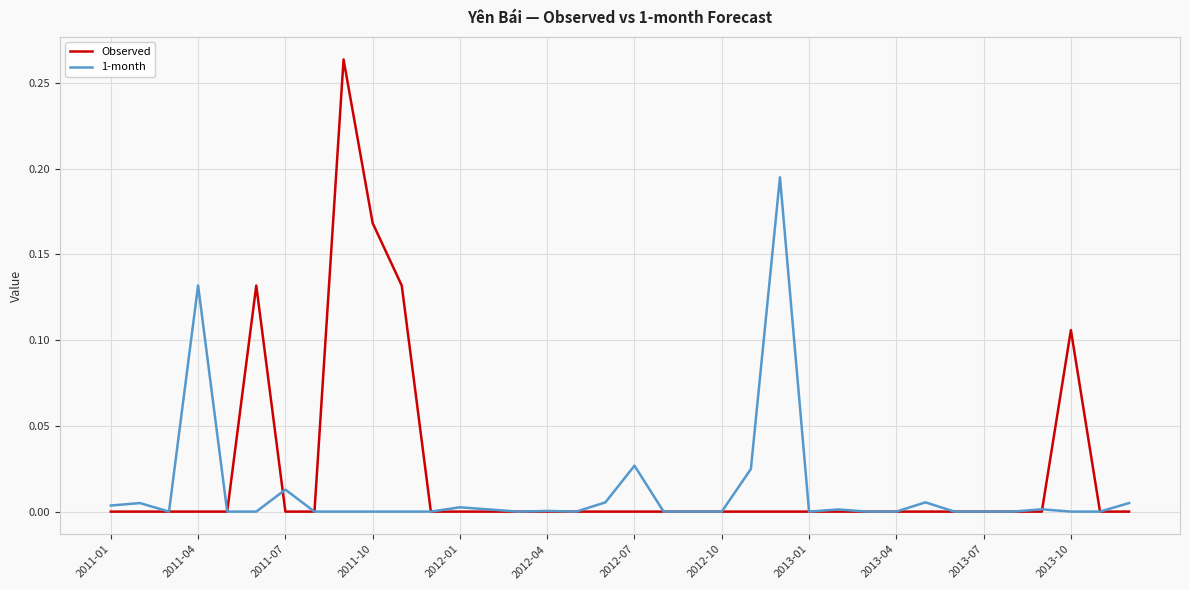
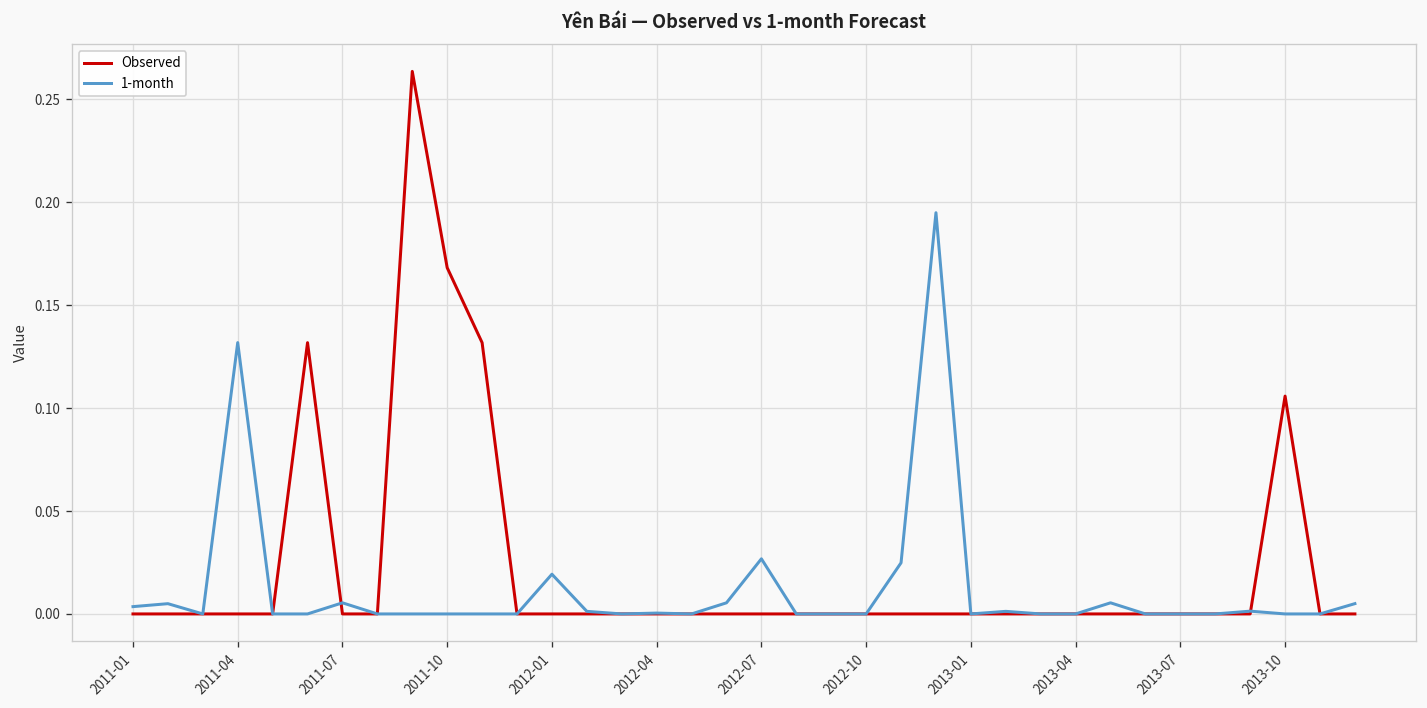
1-month, 2011-07: 0.013 -> 0.005
1-month, 2012-01: 0.003 -> 0.019
